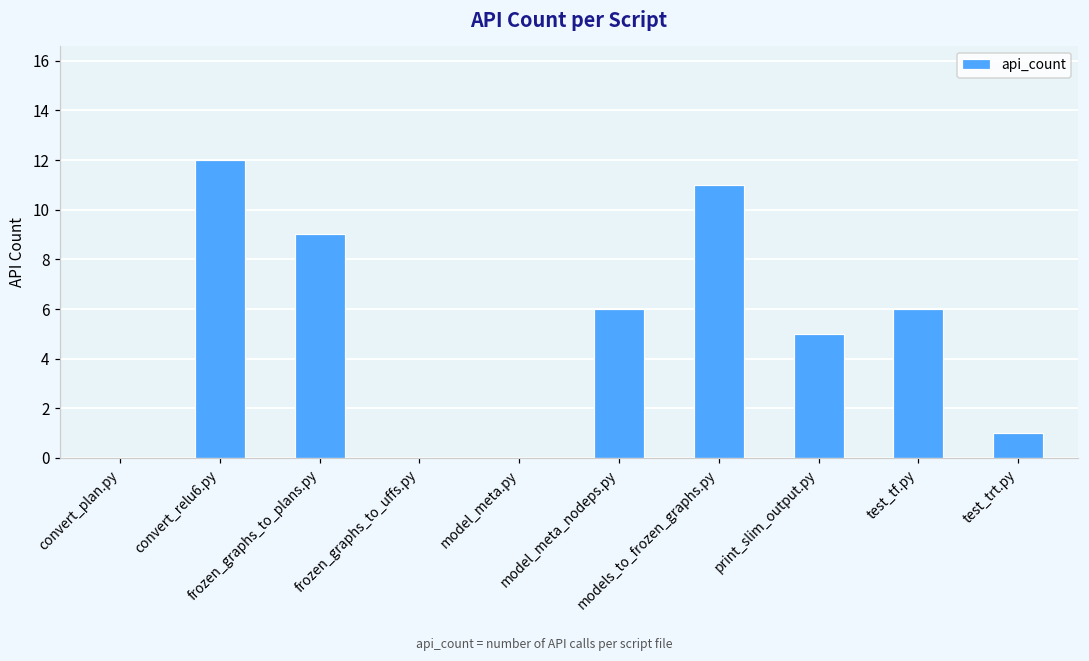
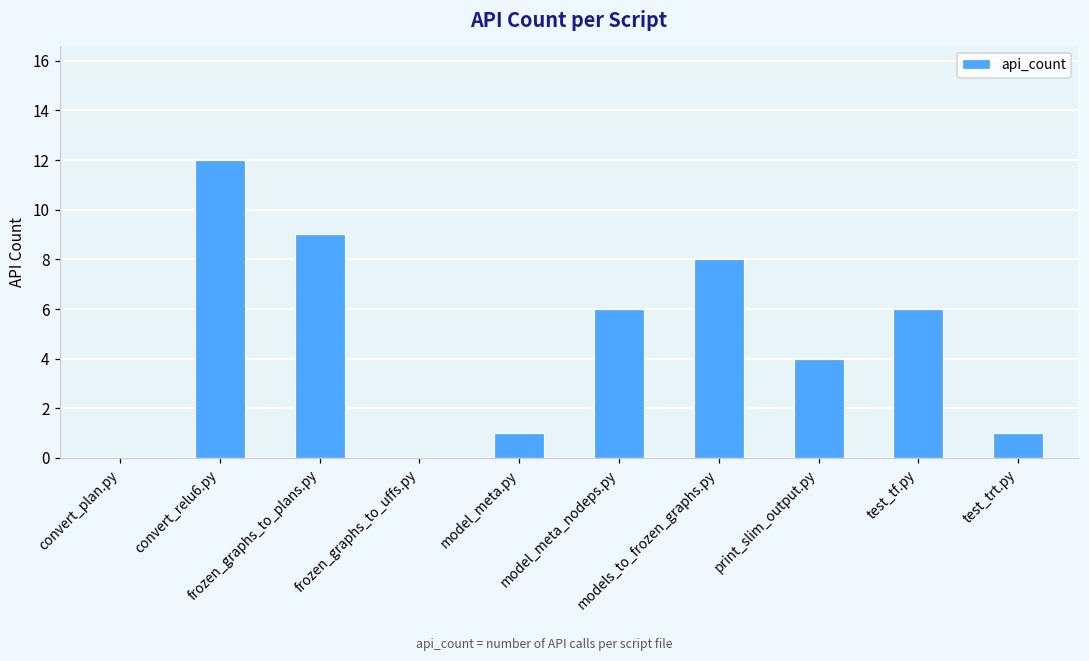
model_meta.py: 0 -> 1
models_to_frozen_graphs.py: 11 -> 8
print_slim_output.py: 5 -> 4
